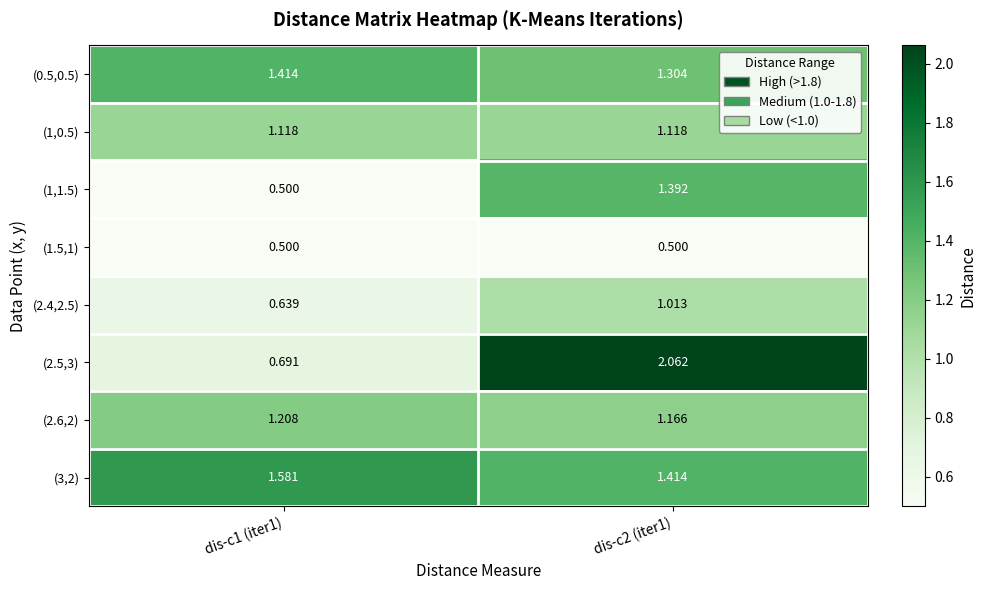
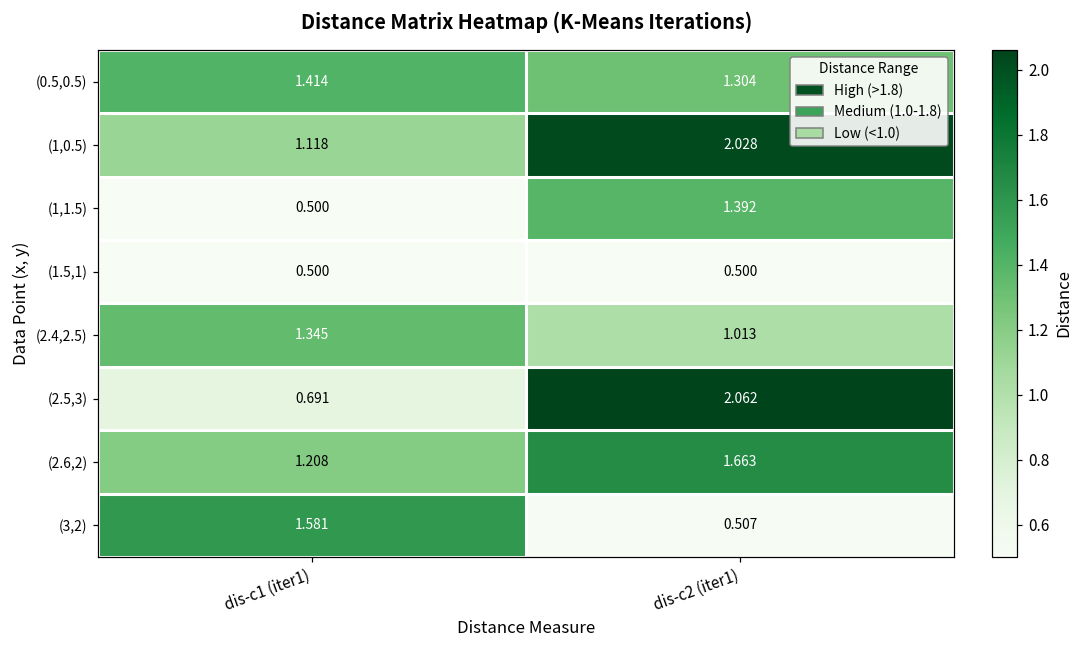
(1,0.5), dis-c2 (iter1): 1.118 -> 2.028
(2.4,2.5), dis-c1 (iter1): 0.639 -> 1.345
(2.6,2), dis-c2 (iter1): 1.166 -> 1.663
(3,2), dis-c2 (iter1): 1.414 -> 0.507
